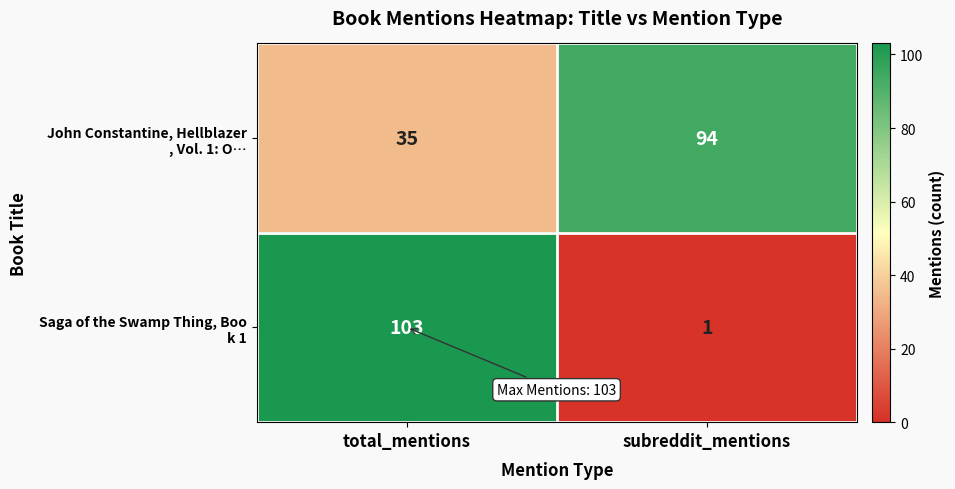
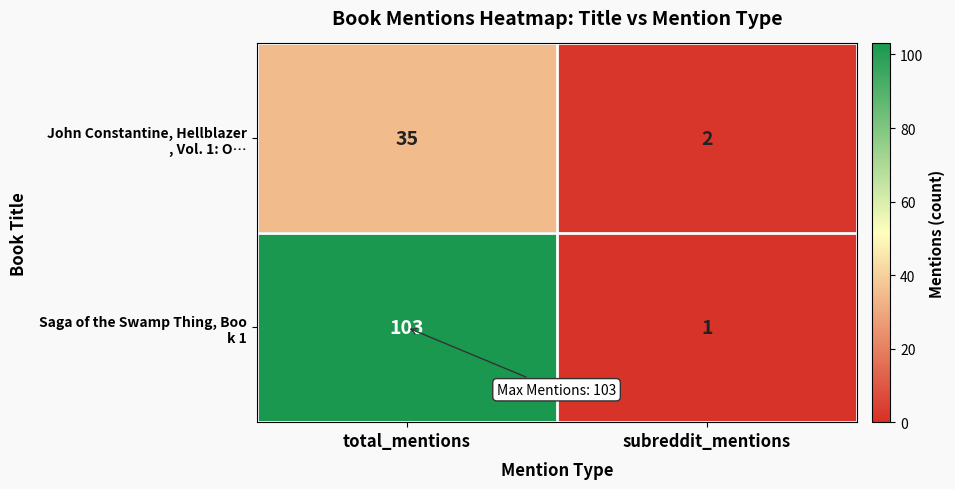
John Constantine, Hellblazer , Vol. 1: O…, subreddit_mentions: 94 -> 2
